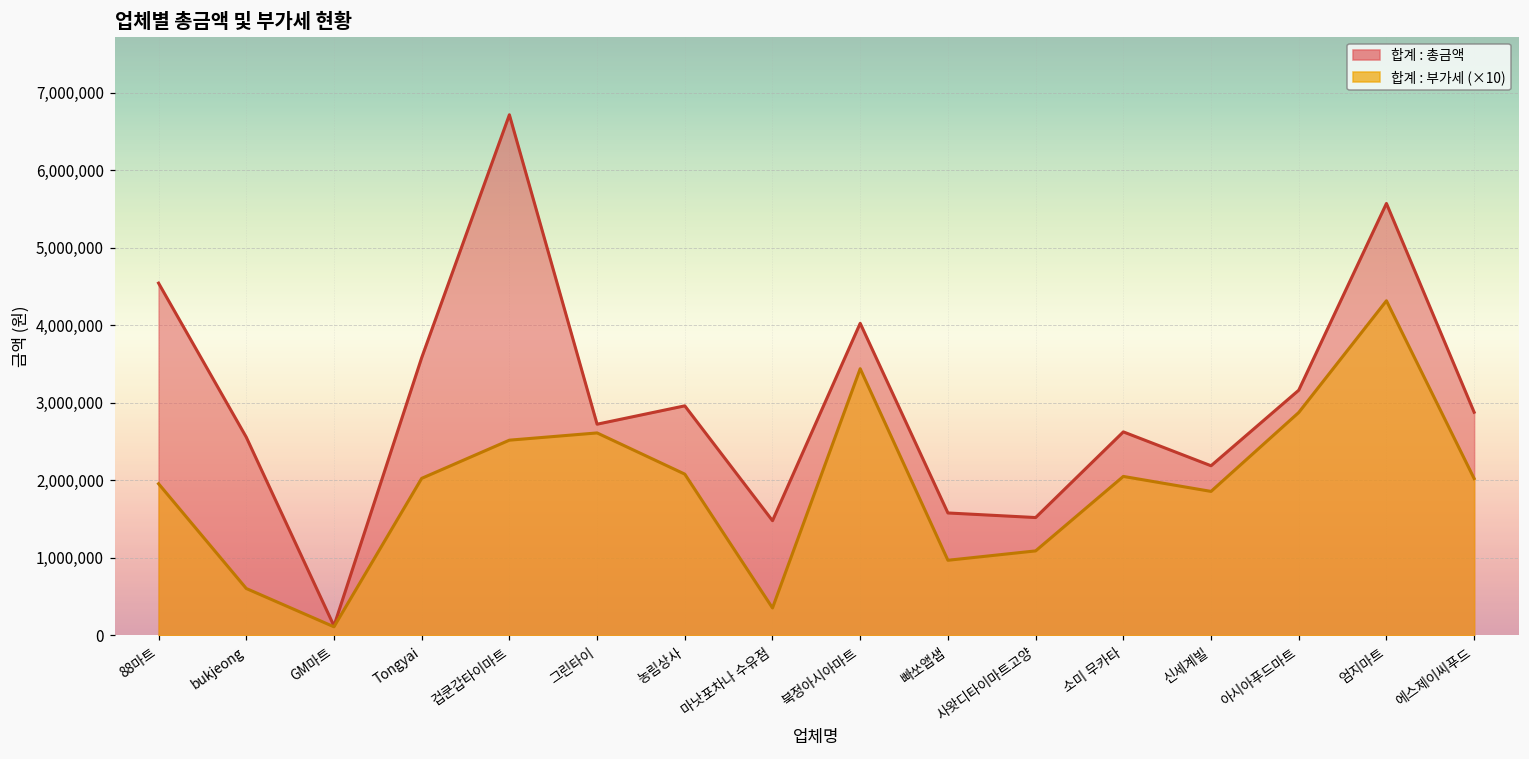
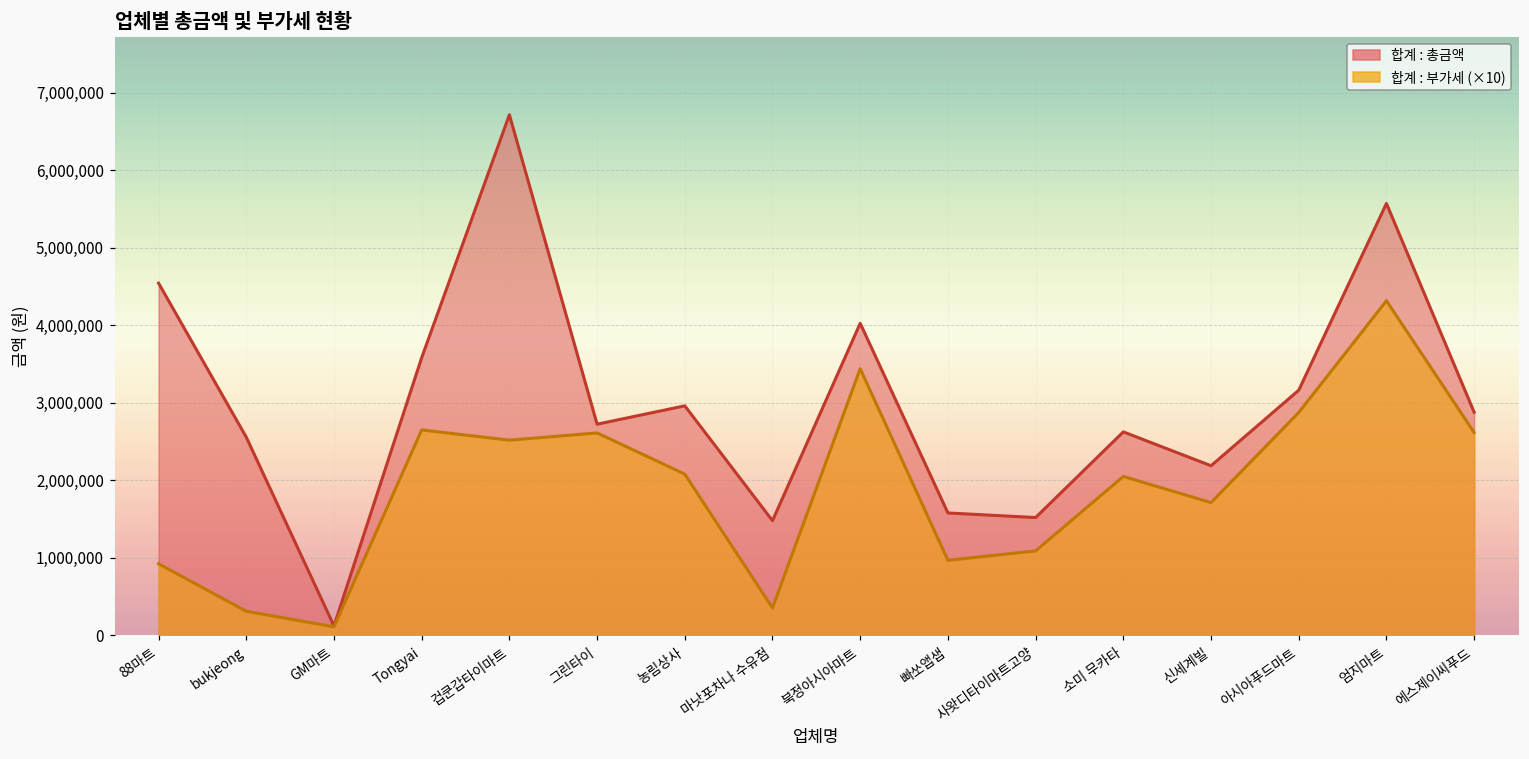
합계 : 부가세 (×10), 88마트: 2,000,000 -> 900,000
합계 : 부가세 (×10), bukjeong: 600,000 -> 300,000
합계 : 부가세 (×10), Tongyai: 2,000,000 -> 2,700,000
합계 : 부가세 (×10), 신세계빌: 1,900,000 -> 1,700,000
합계 : 부가세 (×10), 에스제이씨푸드: 2,000,000 -> 2,600,000
